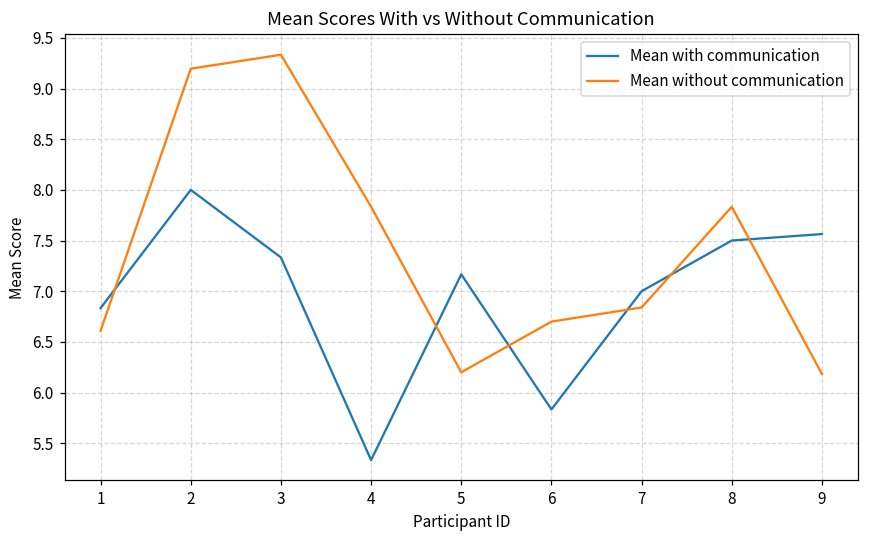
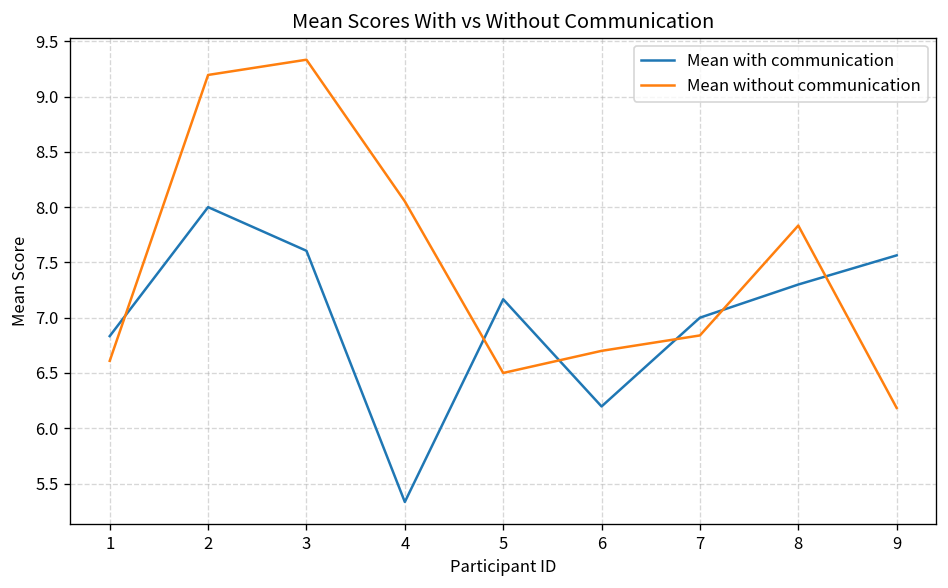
Mean with communication, 3: 7.3 -> 7.6
Mean without communication, 4: 7.8 -> 8.1
Mean without communication, 5: 6.2 -> 6.5
Mean with communication, 6: 5.8 -> 6.2
Mean with communication, 8: 7.5 -> 7.3
